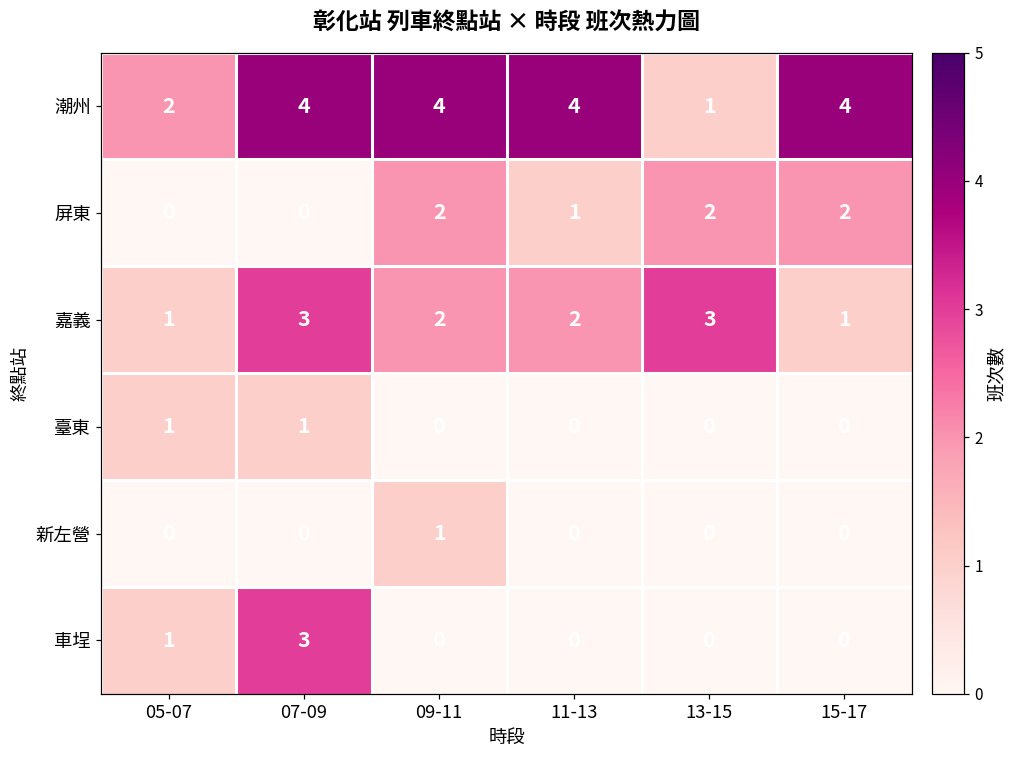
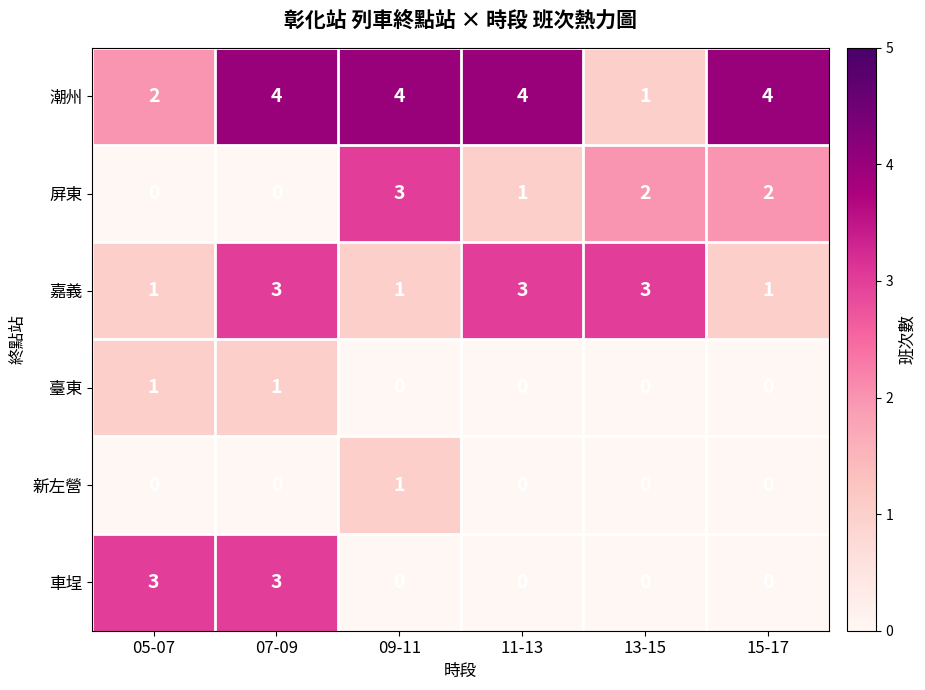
屏東, 09-11: 2 -> 3
嘉義, 09-11: 2 -> 1
嘉義, 11-13: 2 -> 3
車埕, 05-07: 1 -> 3
